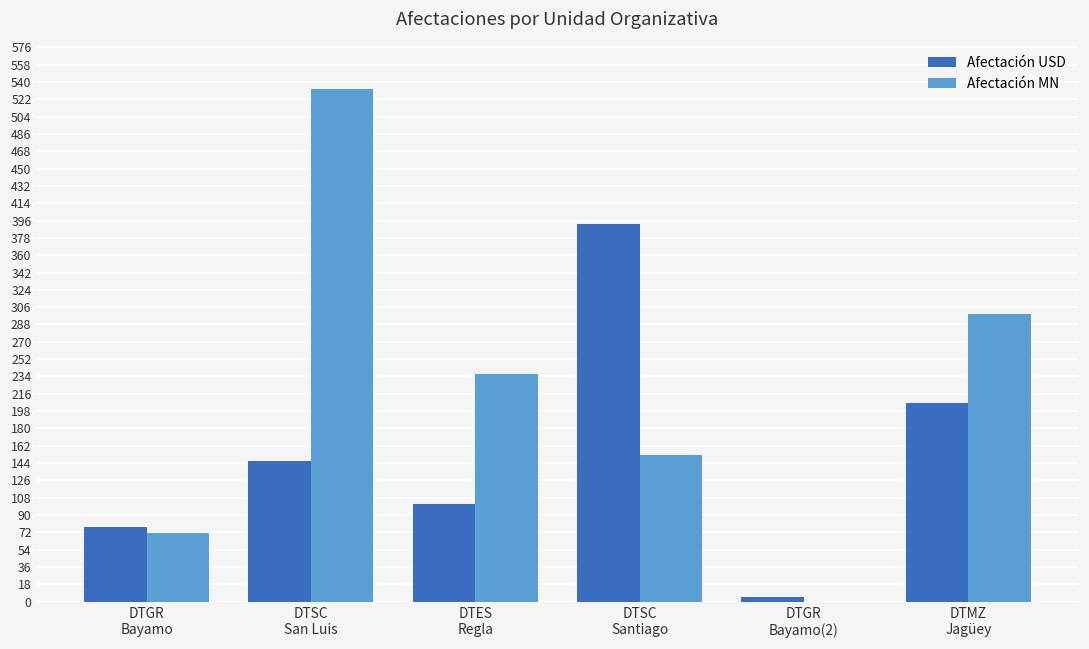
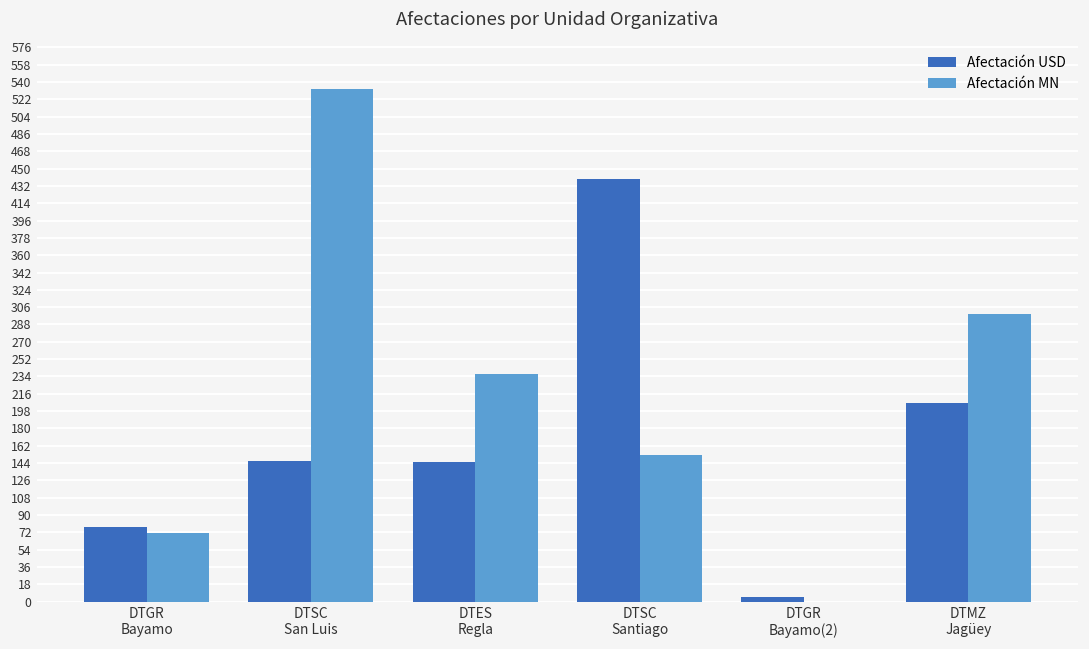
Afectación USD, DTES Regla: 100 -> 150
Afectación USD, DTSC Santiago: 390 -> 440
